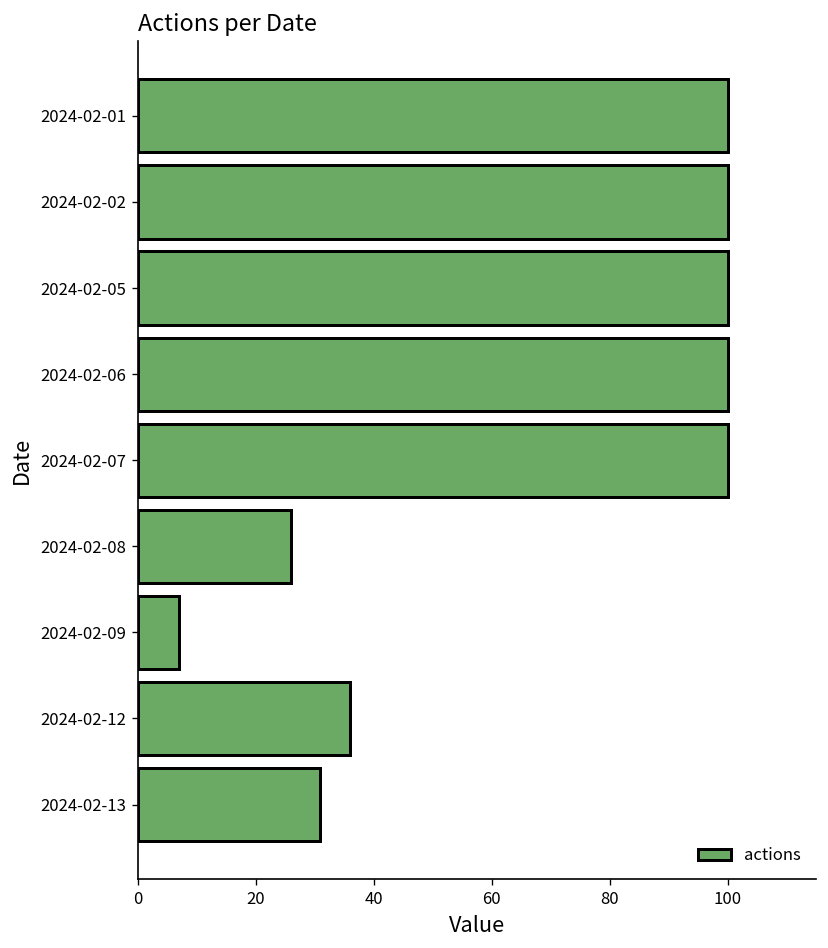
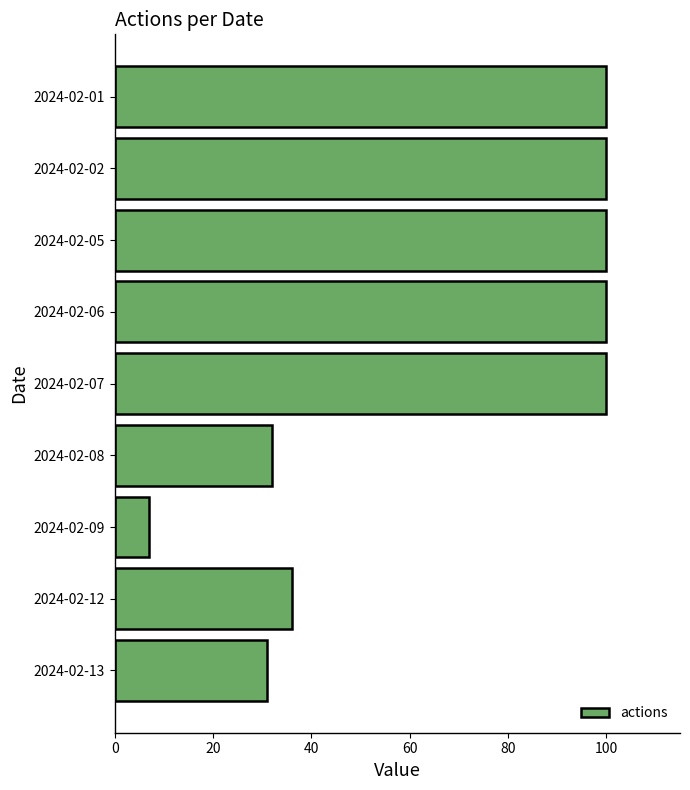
2024-02-08: 26 -> 32
